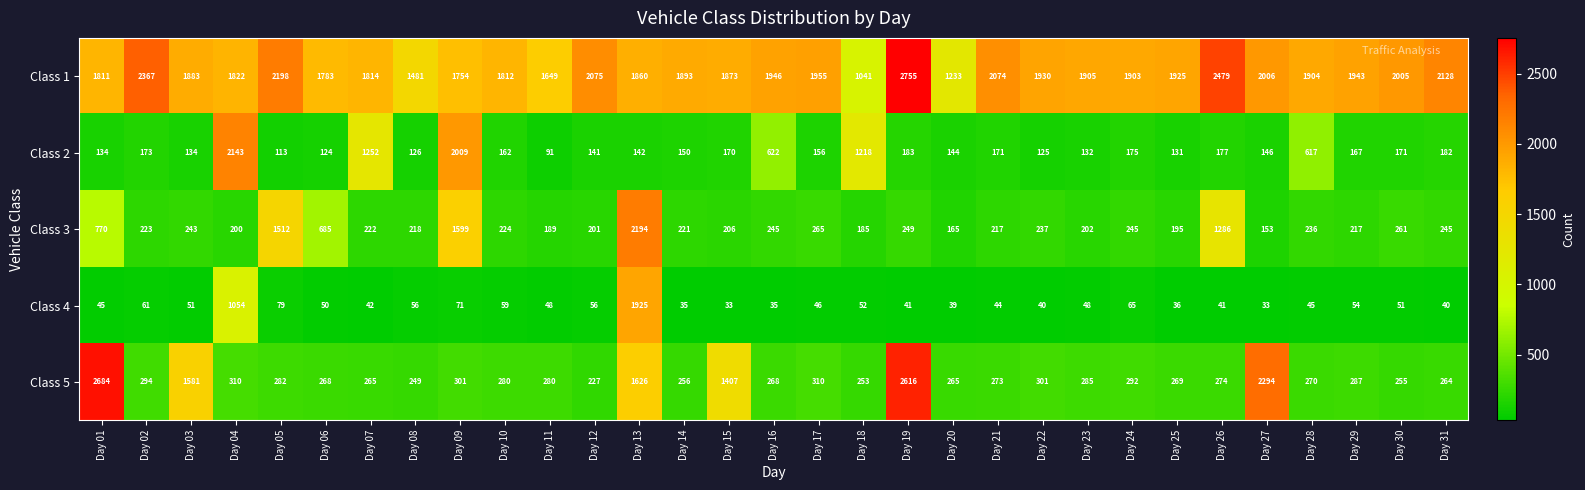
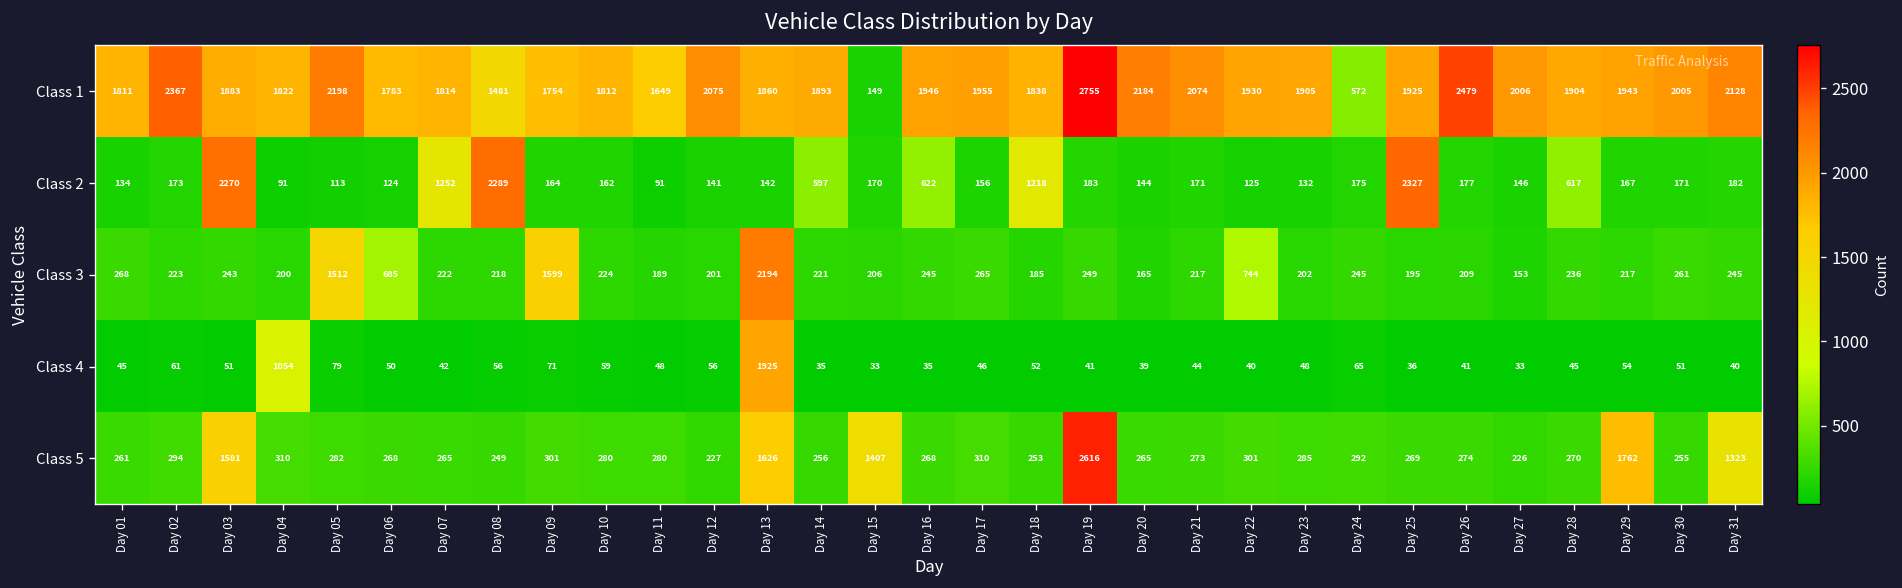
Class 1, Day 15: 1873 -> 149
Class 1, Day 18: 1041 -> 1838
Class 1, Day 20: 1233 -> 2184
Class 1, Day 24: 1903 -> 572
Class 2, Day 03: 134 -> 2270
Class 2, Day 04: 2143 -> 91
Class 2, Day 08: 126 -> 2289
Class 2, Day 09: 2009 -> 164
Class 2, Day 14: 150 -> 597
Class 2, Day 25: 131 -> 2327
Class 3, Day 01: 770 -> 268
Class 3, Day 22: 237 -> 744
Class 3, Day 26: 1286 -> 209
Class 5, Day 01: 2684 -> 261
Class 5, Day 27: 2294 -> 226
Class 5, Day 29: 287 -> 1762
Class 5, Day 31: 264 -> 1323
